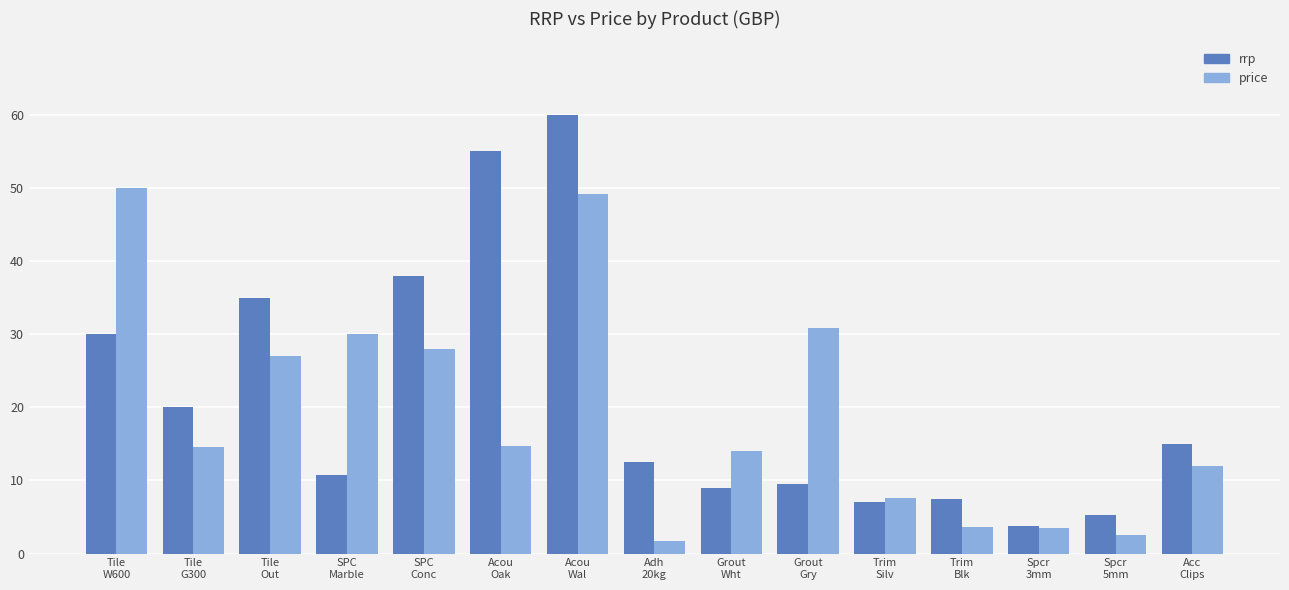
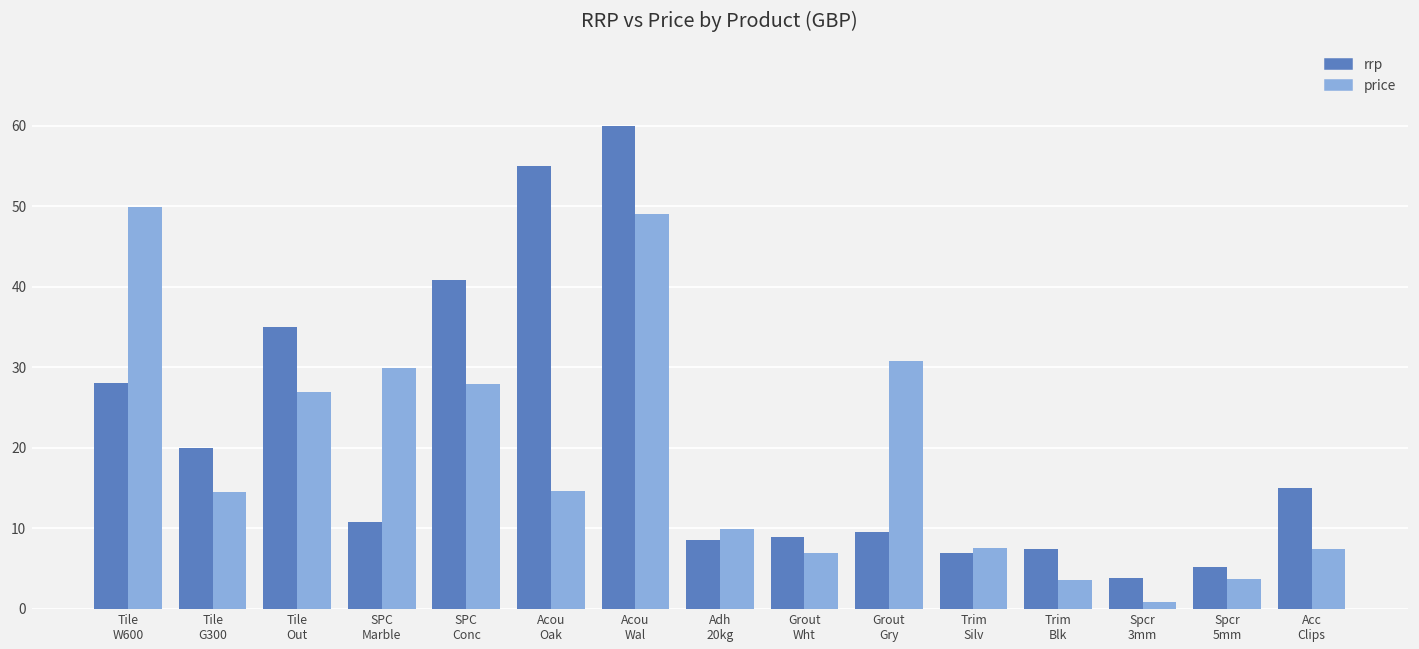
rrp, Tile W600: 30 -> 28
rrp, SPC Conc: 38 -> 41
rrp, Adh 20kg: 13 -> 9
price, Adh 20kg: 2 -> 10
price, Grout Wht: 14 -> 7
price, Spcr 3mm: 4 -> 1
price, Spcr 5mm: 3 -> 4
price, Acc Clips: 12 -> 7
